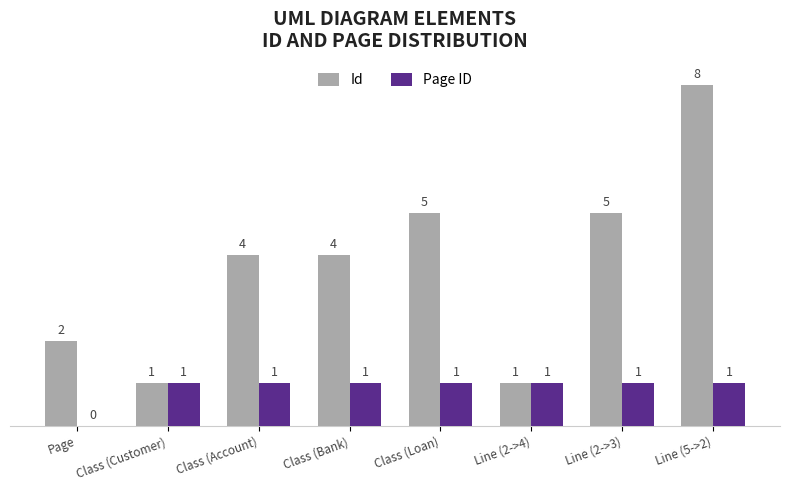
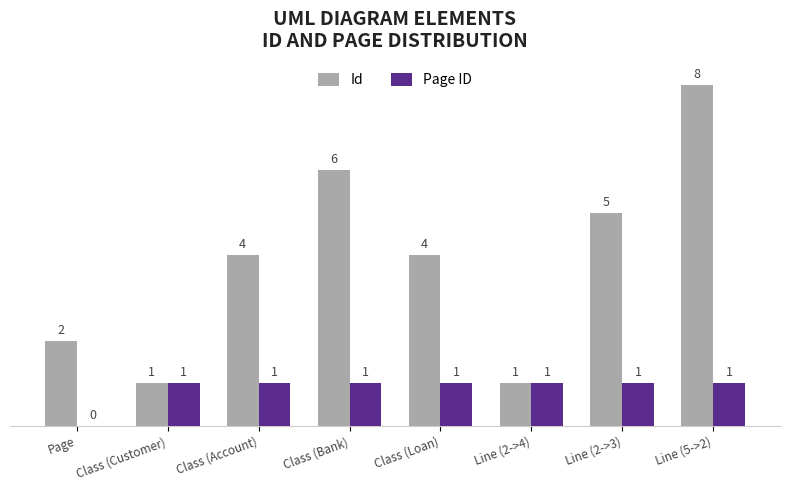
Id, Class (Bank): 4 -> 6
Id, Class (Loan): 5 -> 4
